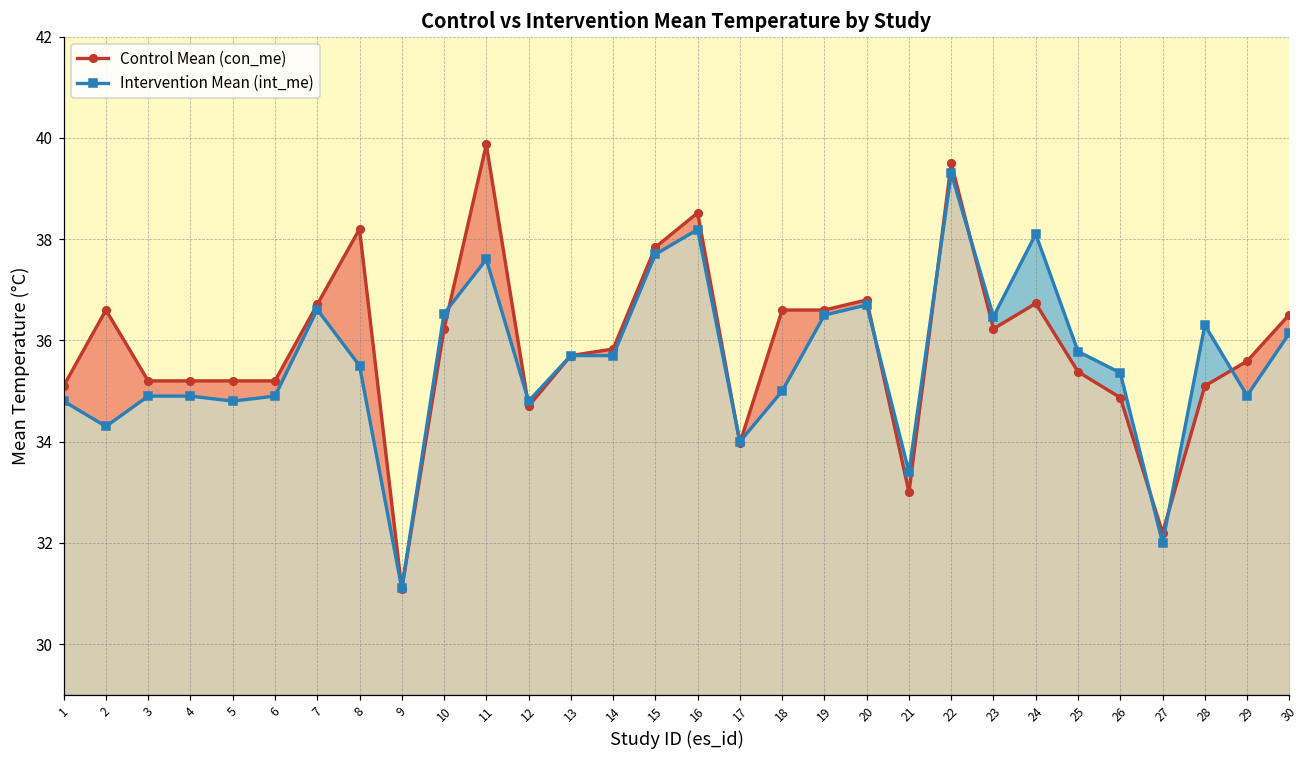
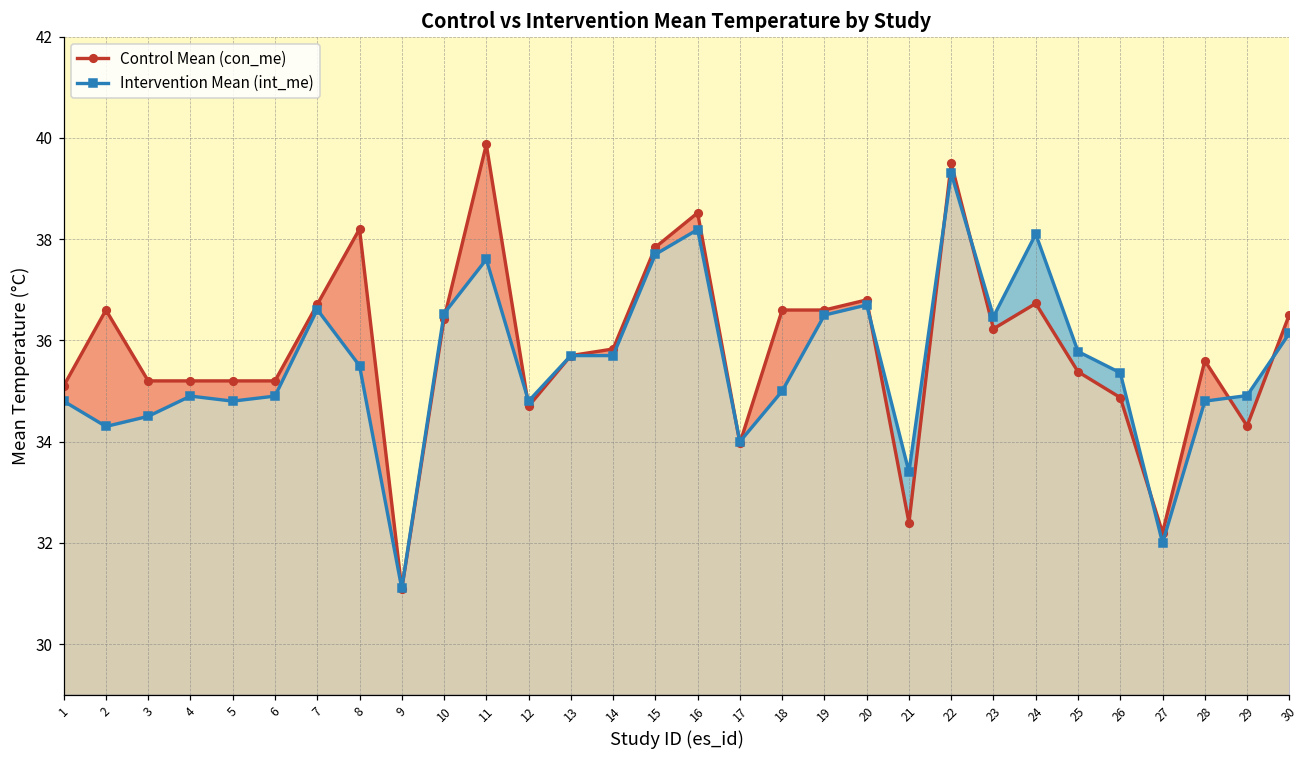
Intervention Mean (int_me), 3: 34.9 -> 34.5
Control Mean (con_me), 10: 36.2 -> 36.4
Control Mean (con_me), 21: 33.0 -> 32.4
Control Mean (con_me), 28: 35.1 -> 35.6
Intervention Mean (int_me), 28: 36.3 -> 34.8
Control Mean (con_me), 29: 35.6 -> 34.3
